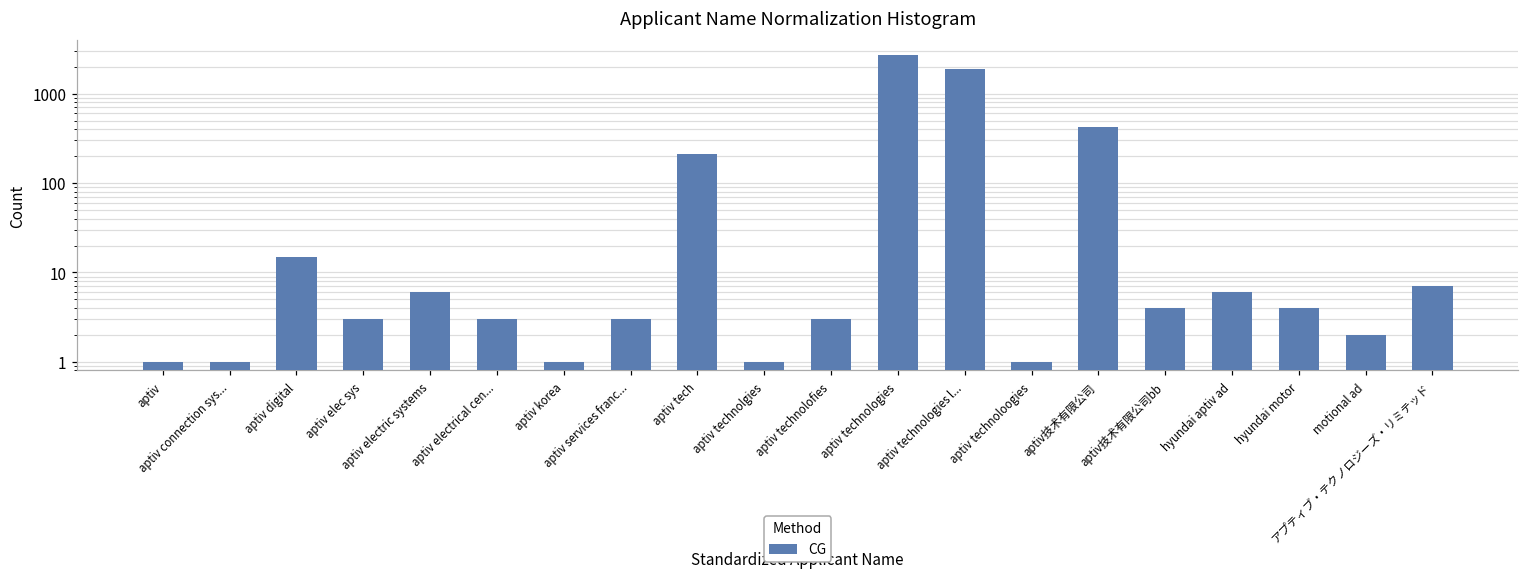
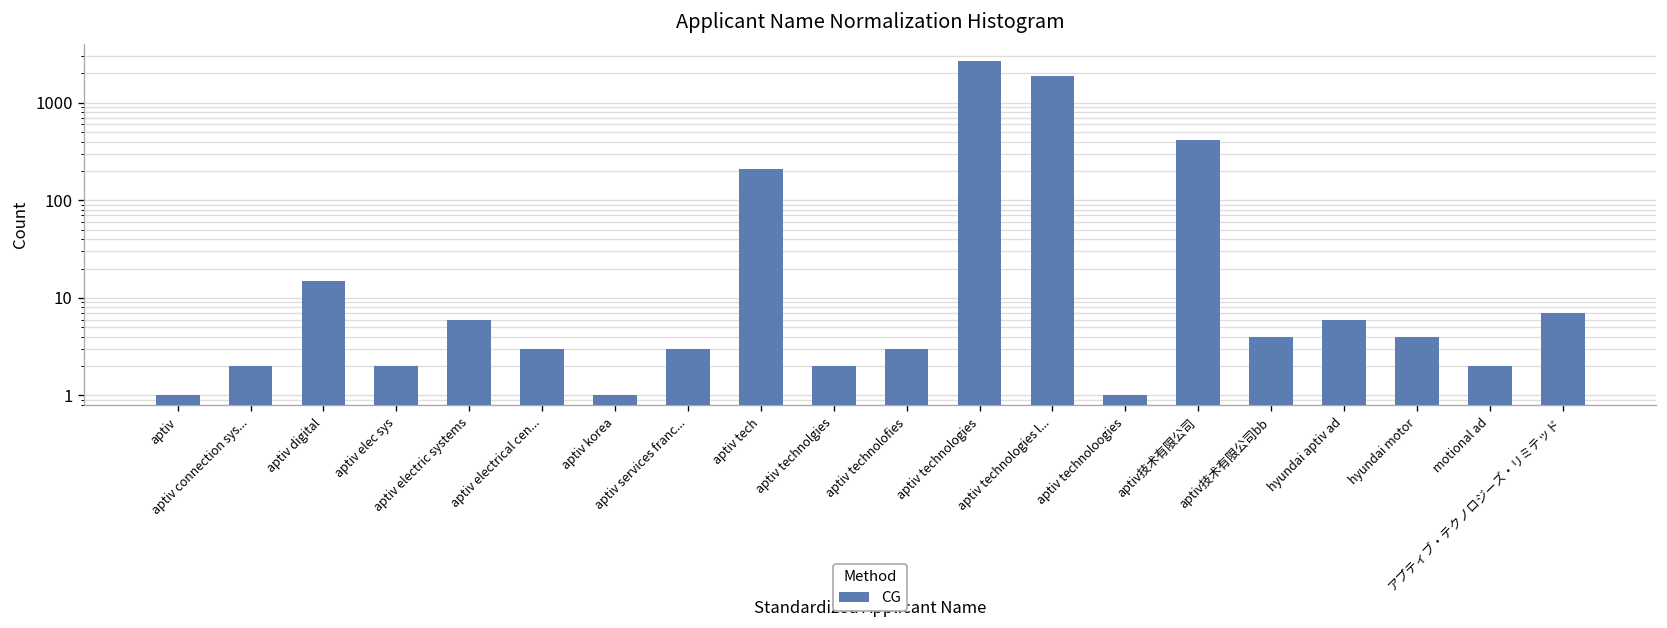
aptiv connection sys...: 1 -> 2
aptiv elec sys: 3 -> 2
aptiv technolgies: 1 -> 2
